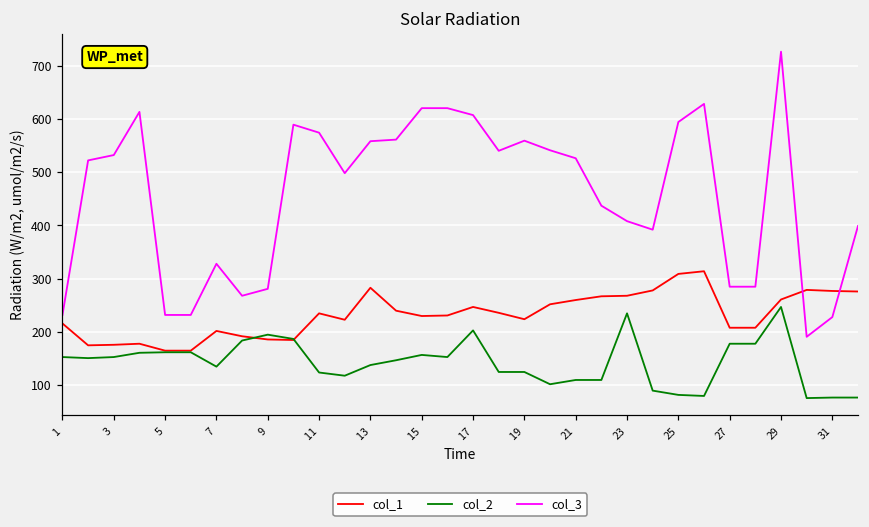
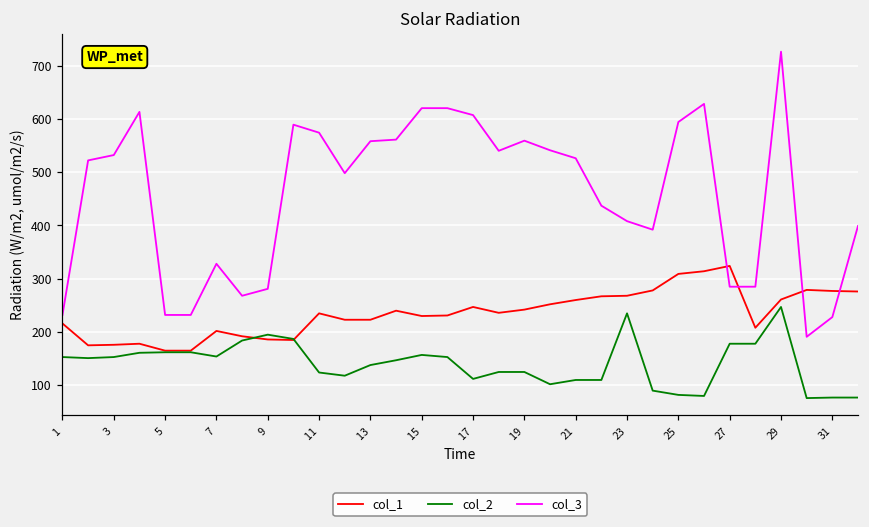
col_2, 7: 140 -> 150
col_1, 13: 280 -> 220
col_2, 17: 200 -> 110
col_1, 19: 220 -> 240
col_1, 27: 210 -> 320
